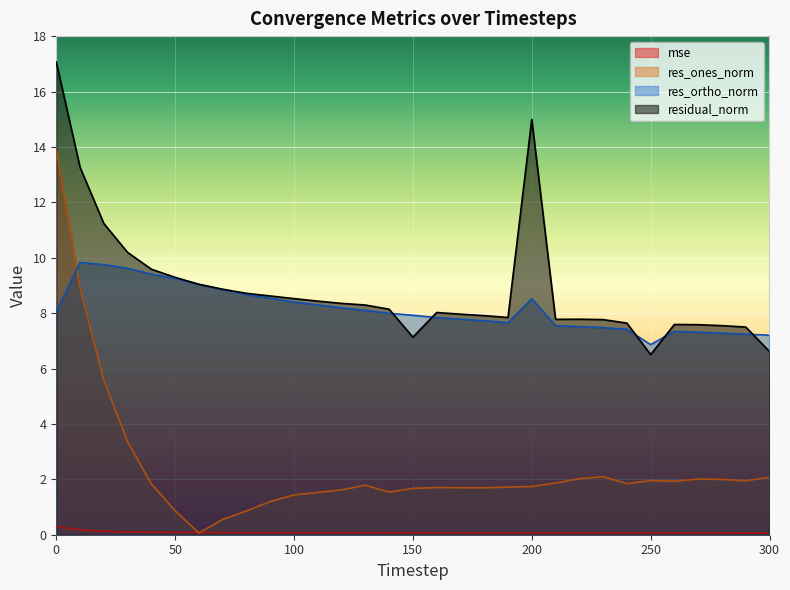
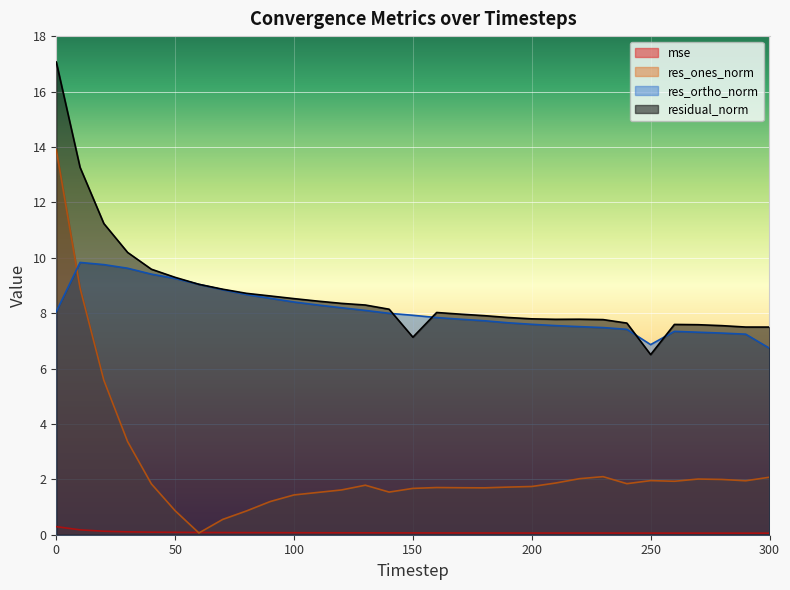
res_ortho_norm, 200: 8.5 -> 7.6
residual_norm, 200: 15.0 -> 7.8
res_ortho_norm, 300: 7.2 -> 6.7
residual_norm, 300: 6.6 -> 7.5
